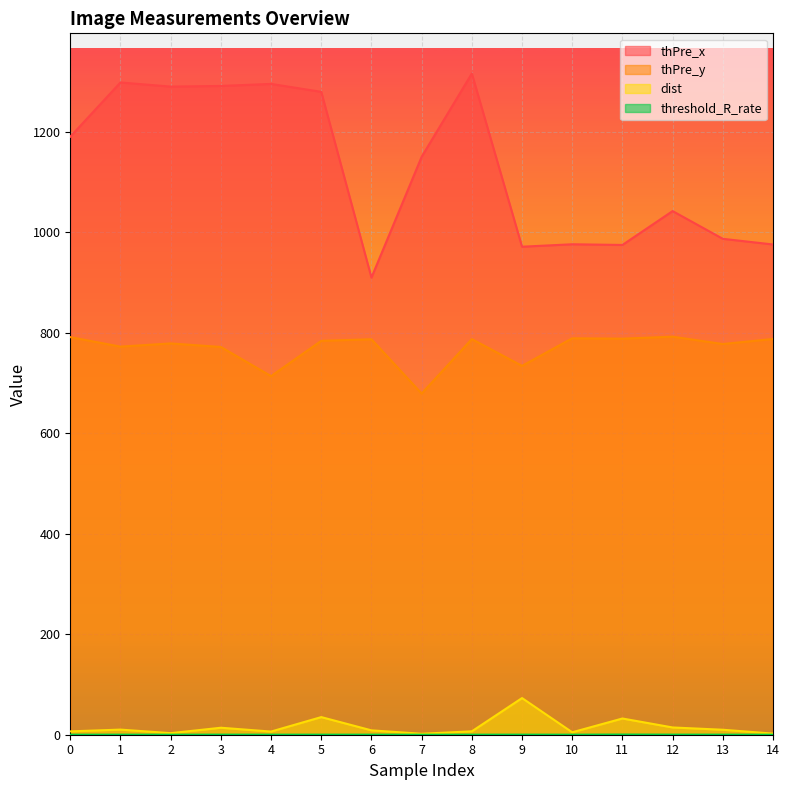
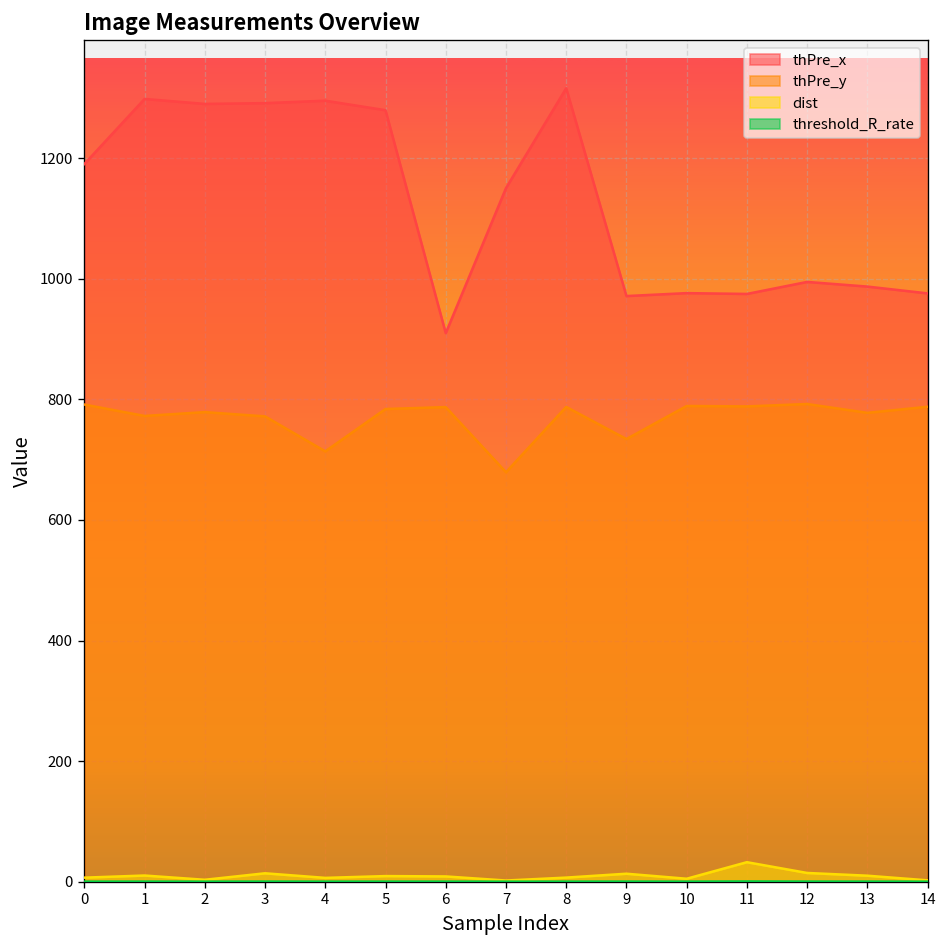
dist, 5: 40 -> 10
dist, 9: 70 -> 10
thPre_x, 12: 1040 -> 990
